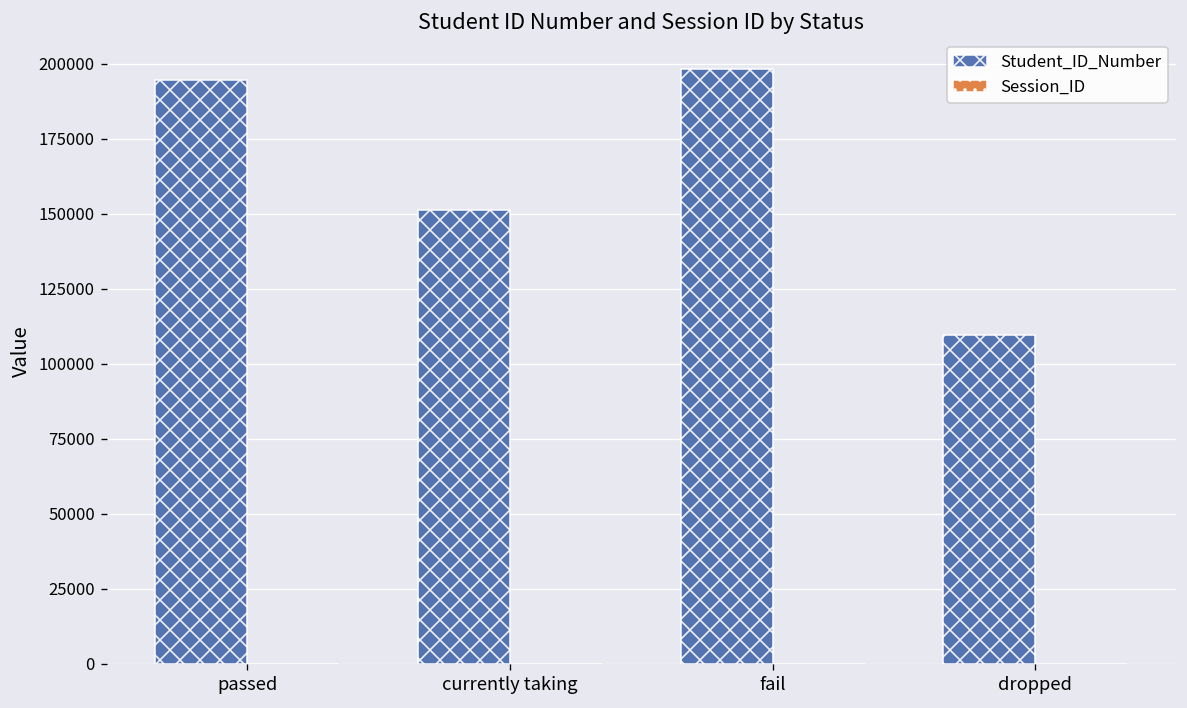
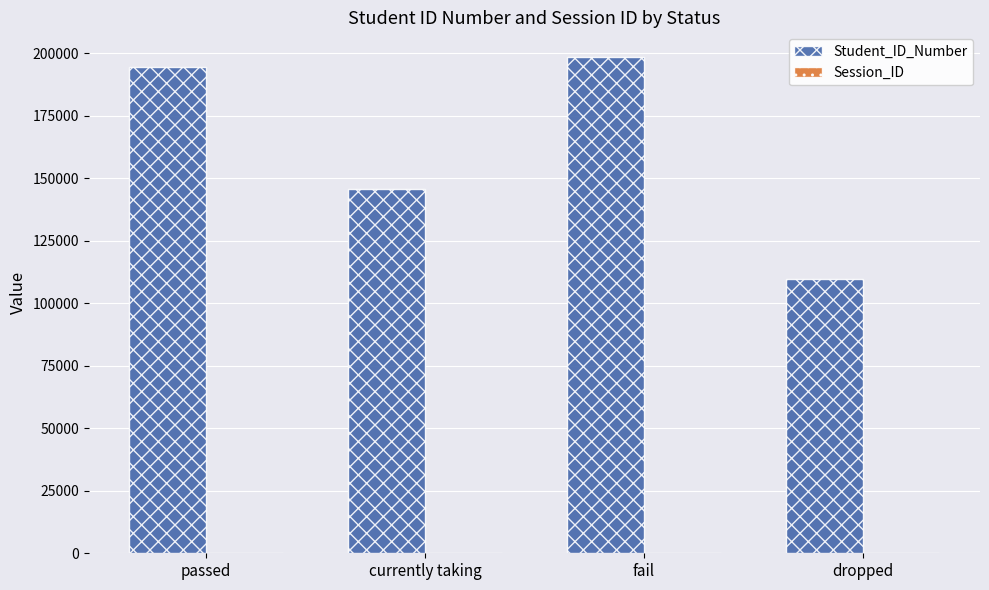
Student_ID_Number, currently taking: 151000 -> 146000
